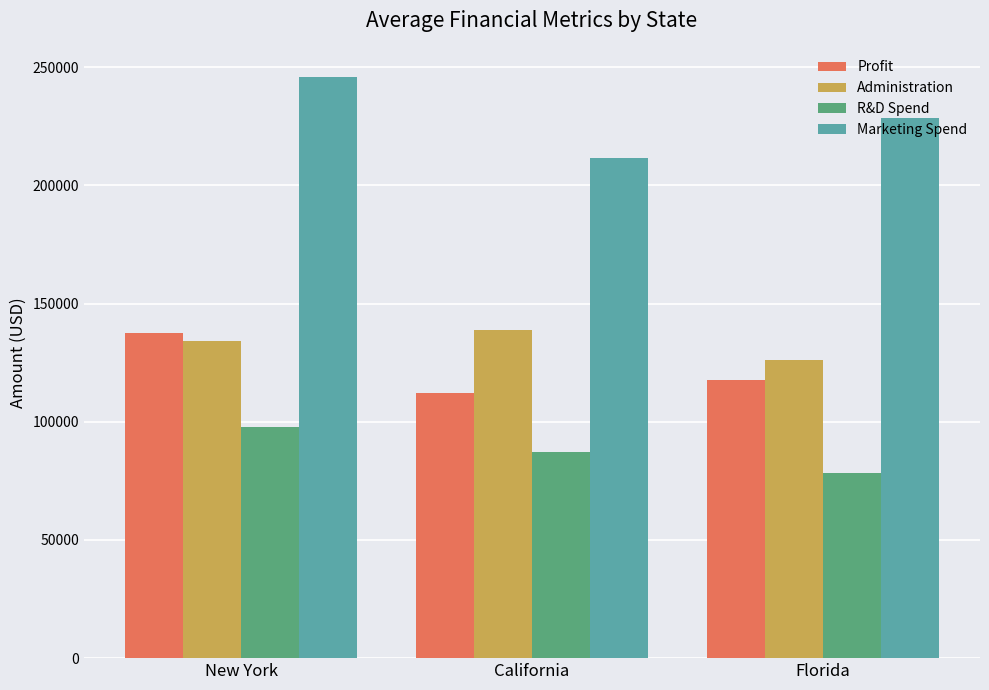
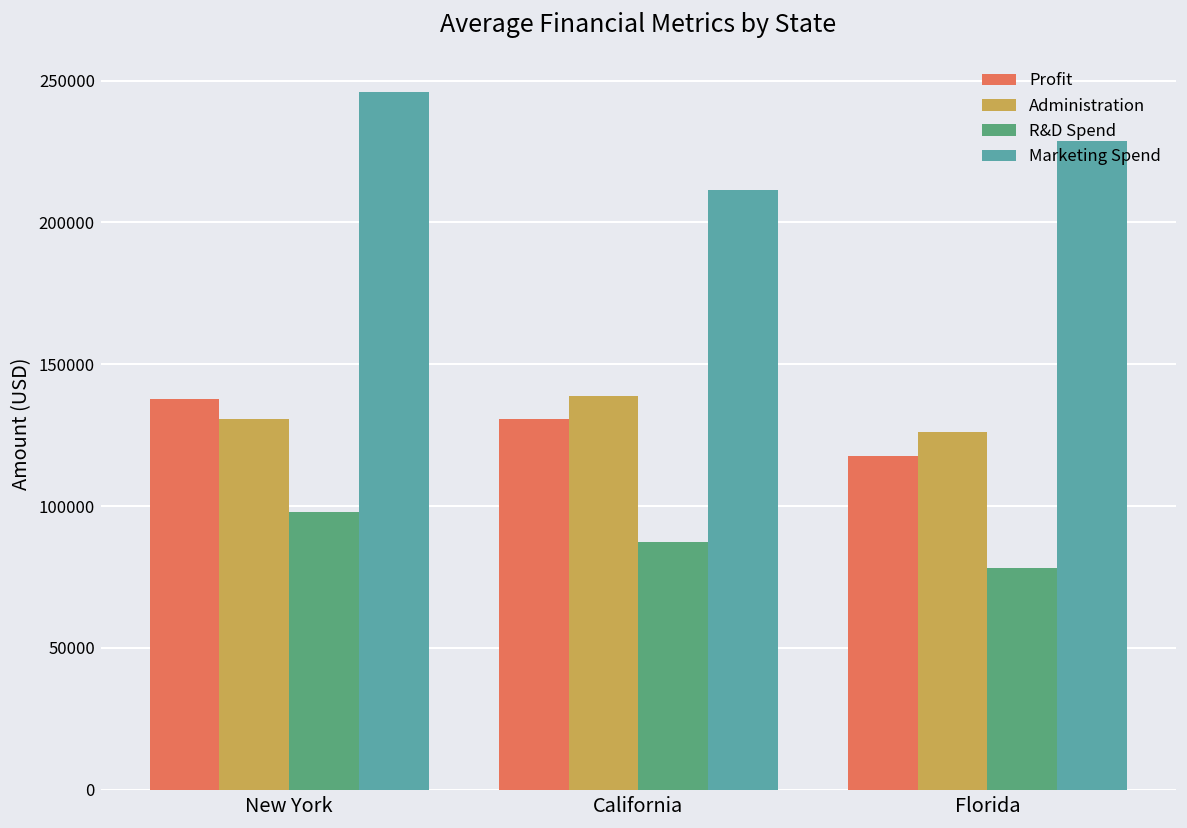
Administration, New York: 134000 -> 131000
Profit, California: 112000 -> 131000
